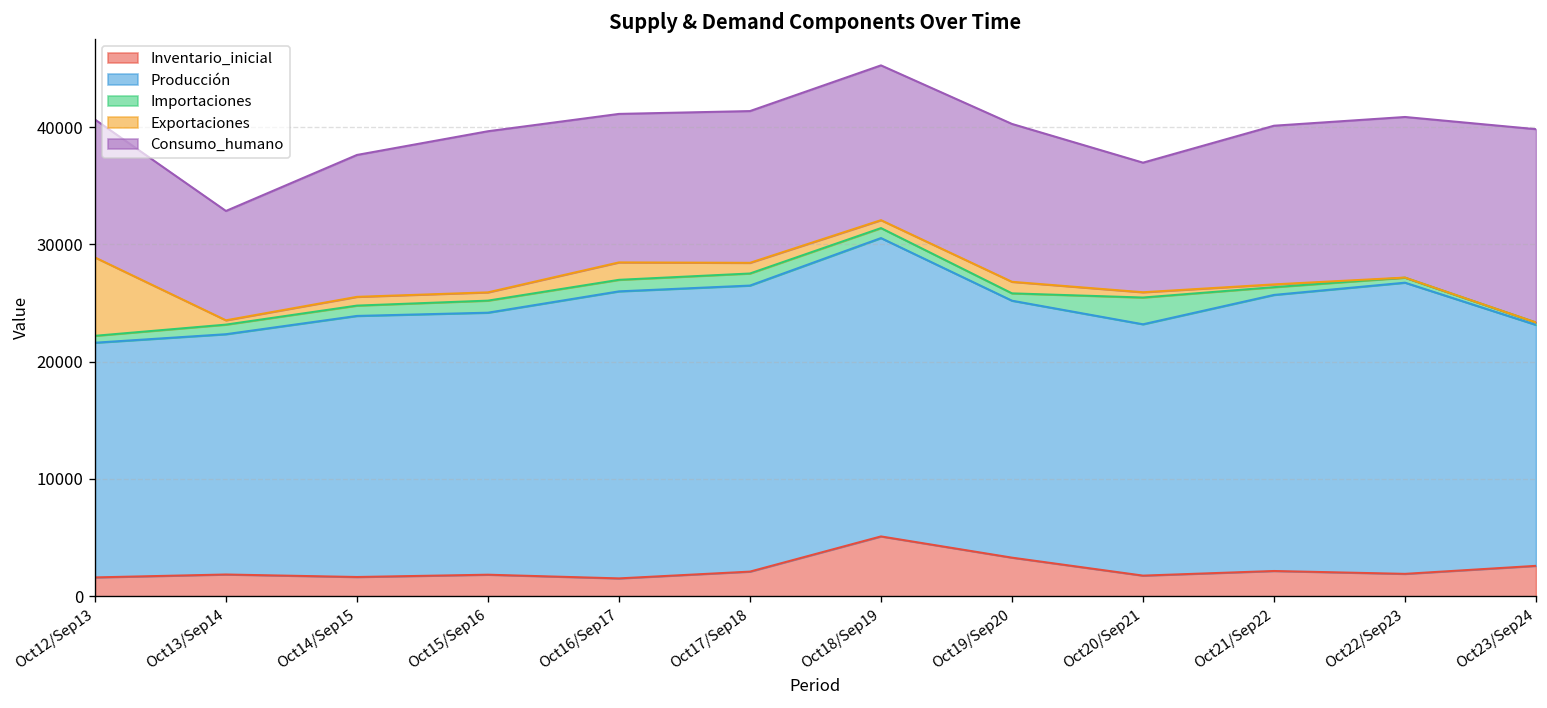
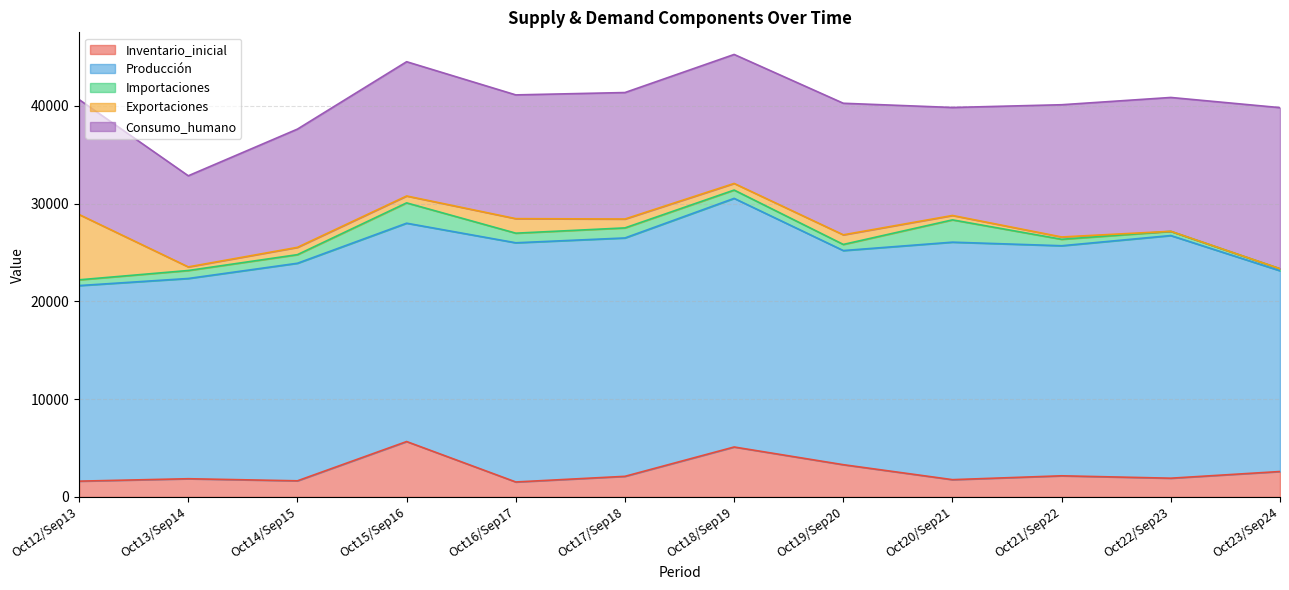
Inventario_inicial, Oct15/Sep16: 2000 -> 6000
Importaciones, Oct15/Sep16: 1000 -> 2000
Producción, Oct20/Sep21: 21000 -> 24000
